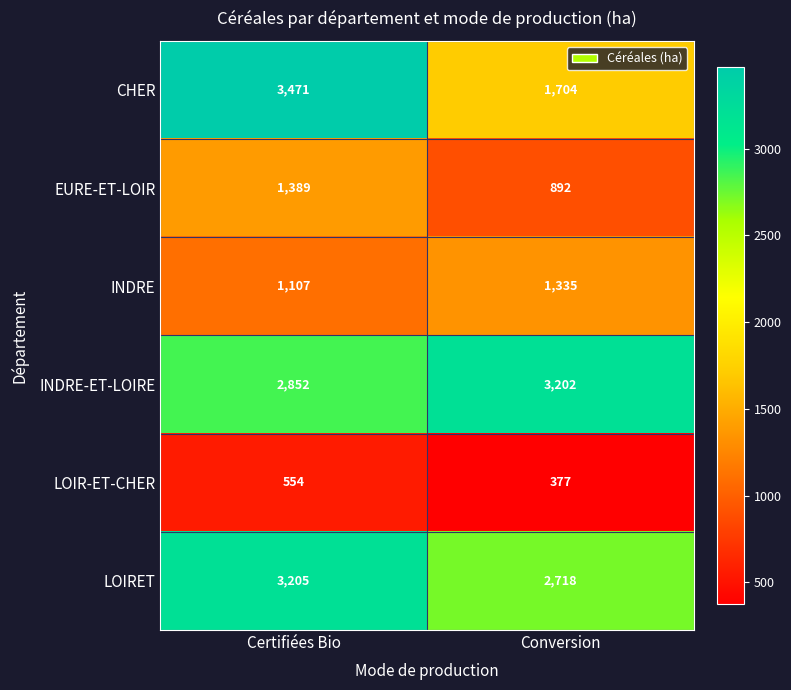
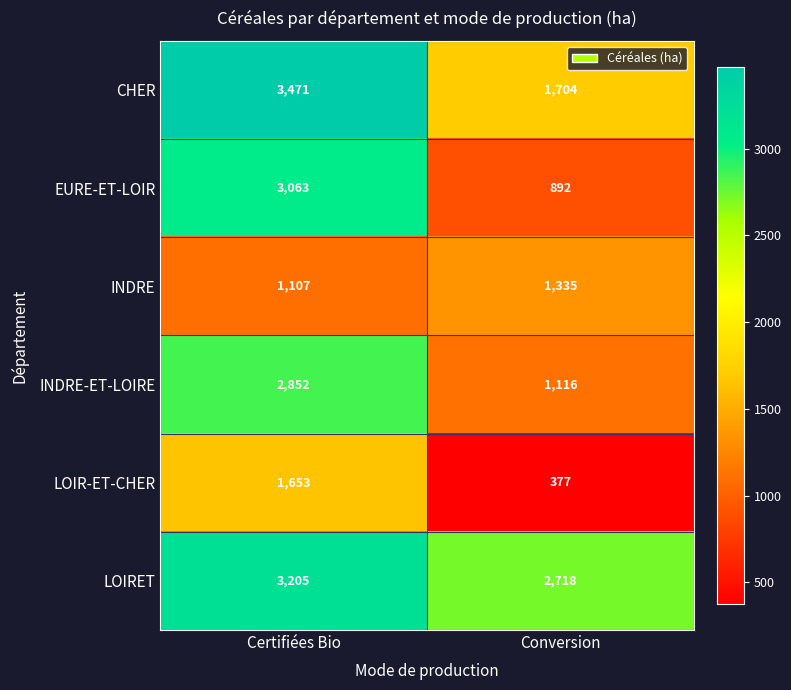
EURE-ET-LOIR, Certifiées Bio: 1,389 -> 3,063
INDRE-ET-LOIRE, Conversion: 3,202 -> 1,116
LOIR-ET-CHER, Certifiées Bio: 554 -> 1,653
